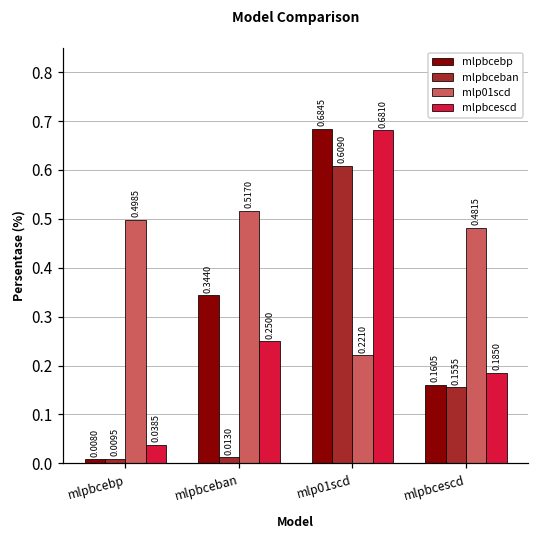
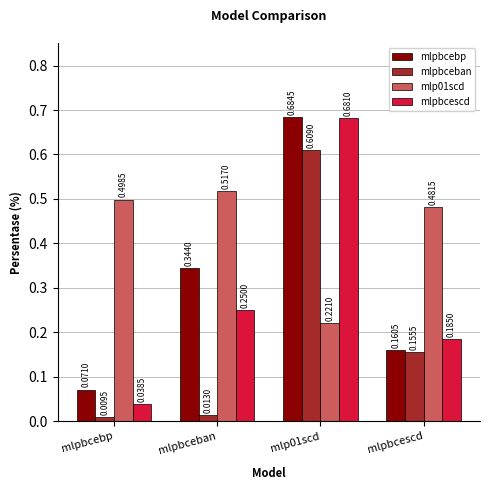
mlpbcebp, mlpbcebp: 0.0080 -> 0.0710
